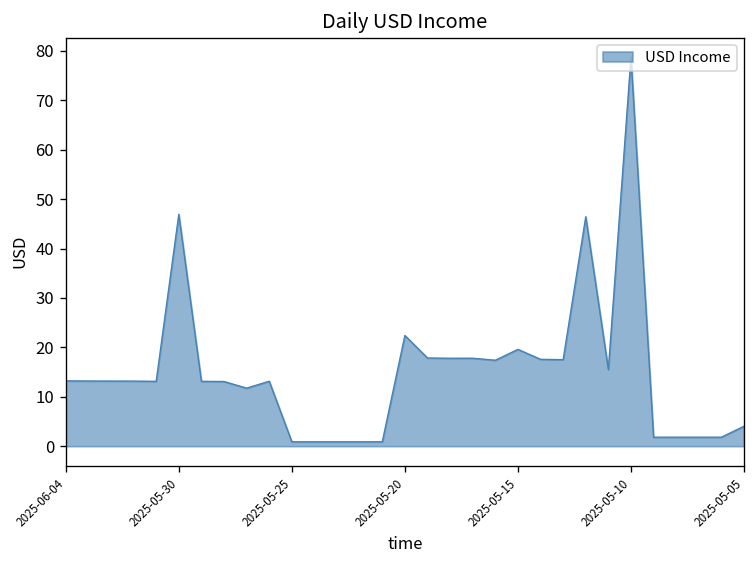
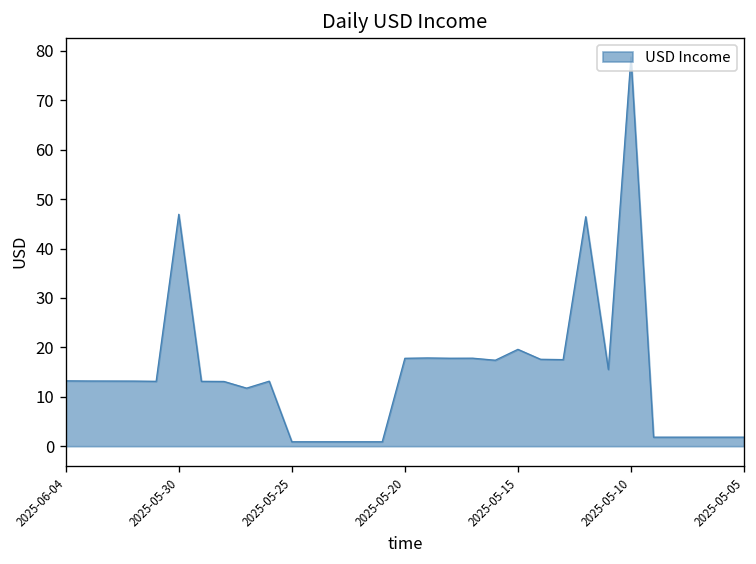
2025-05-20: 22 -> 18
2025-05-05: 4 -> 2
